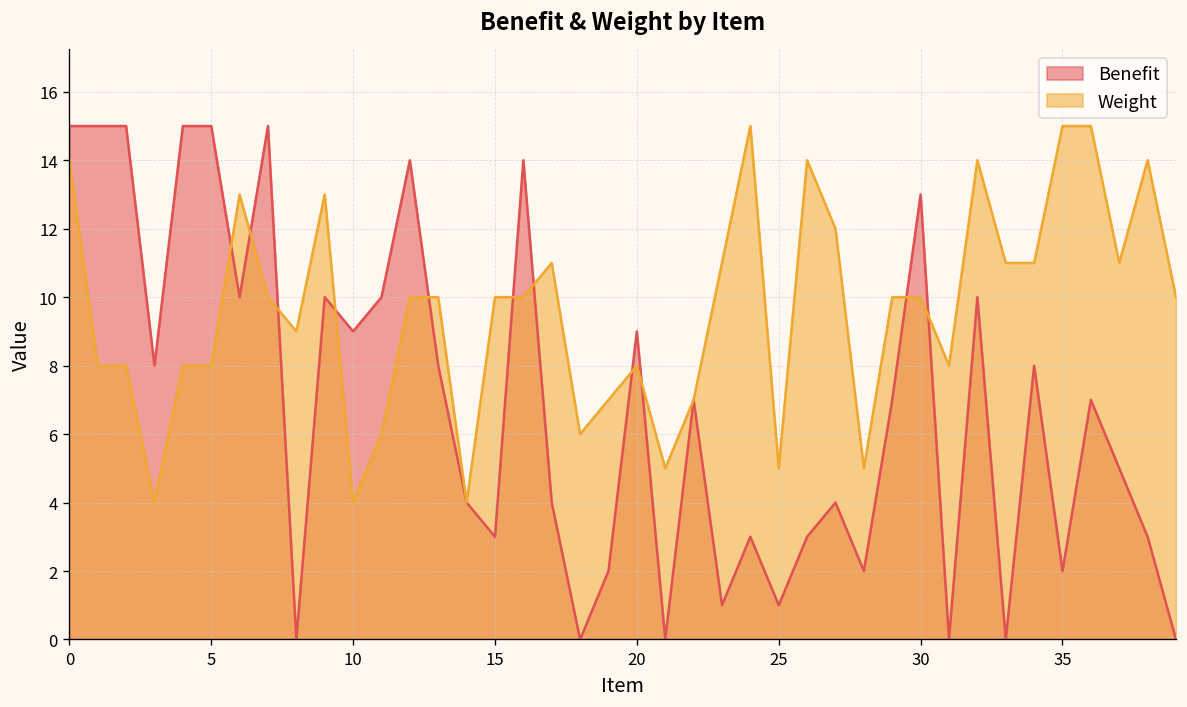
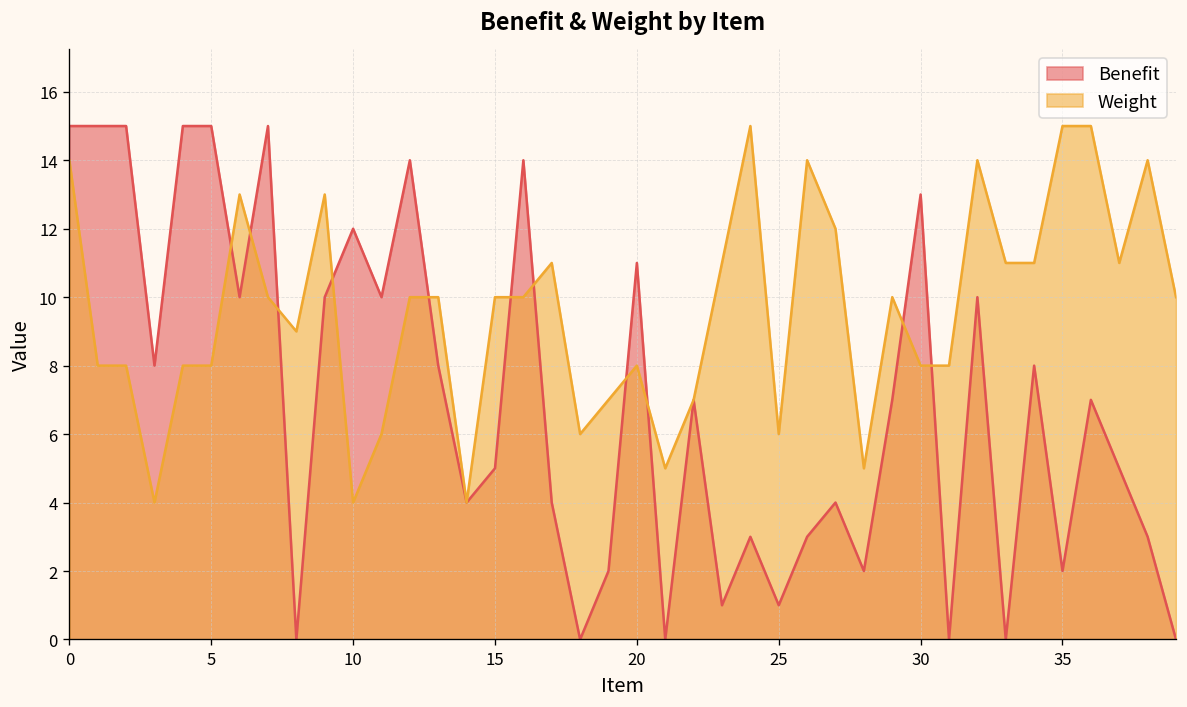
Benefit, 10: 9 -> 12
Benefit, 15: 3 -> 5
Benefit, 20: 9 -> 11
Weight, 25: 5 -> 6
Weight, 30: 10 -> 8
